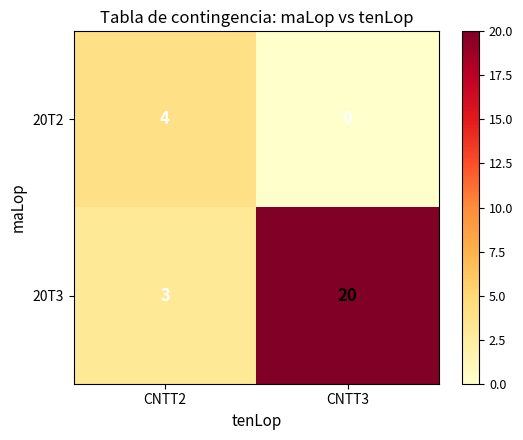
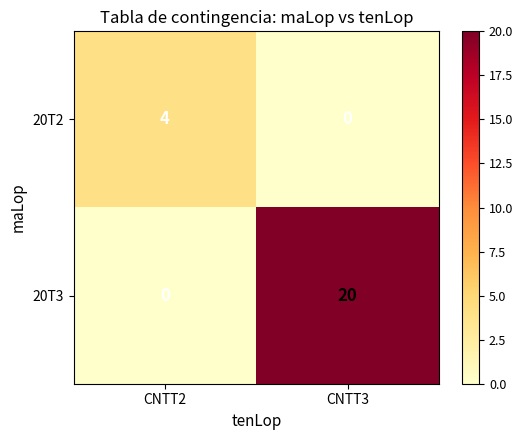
20T3, CNTT2: 3 -> 0
